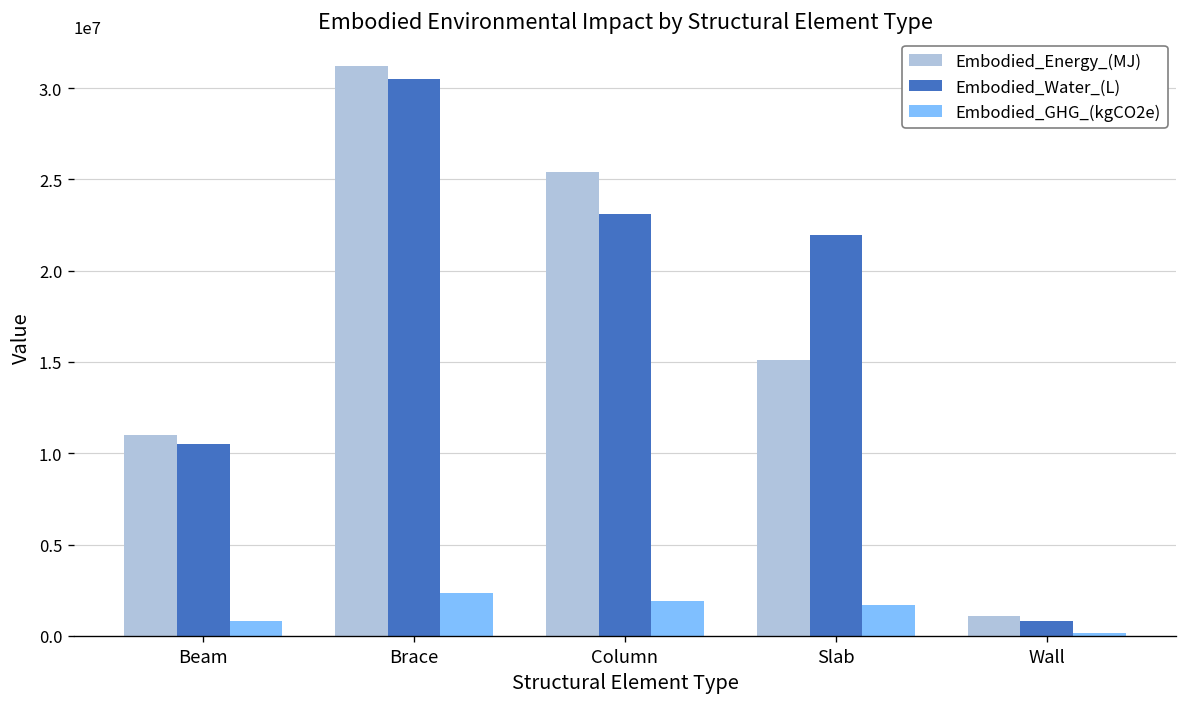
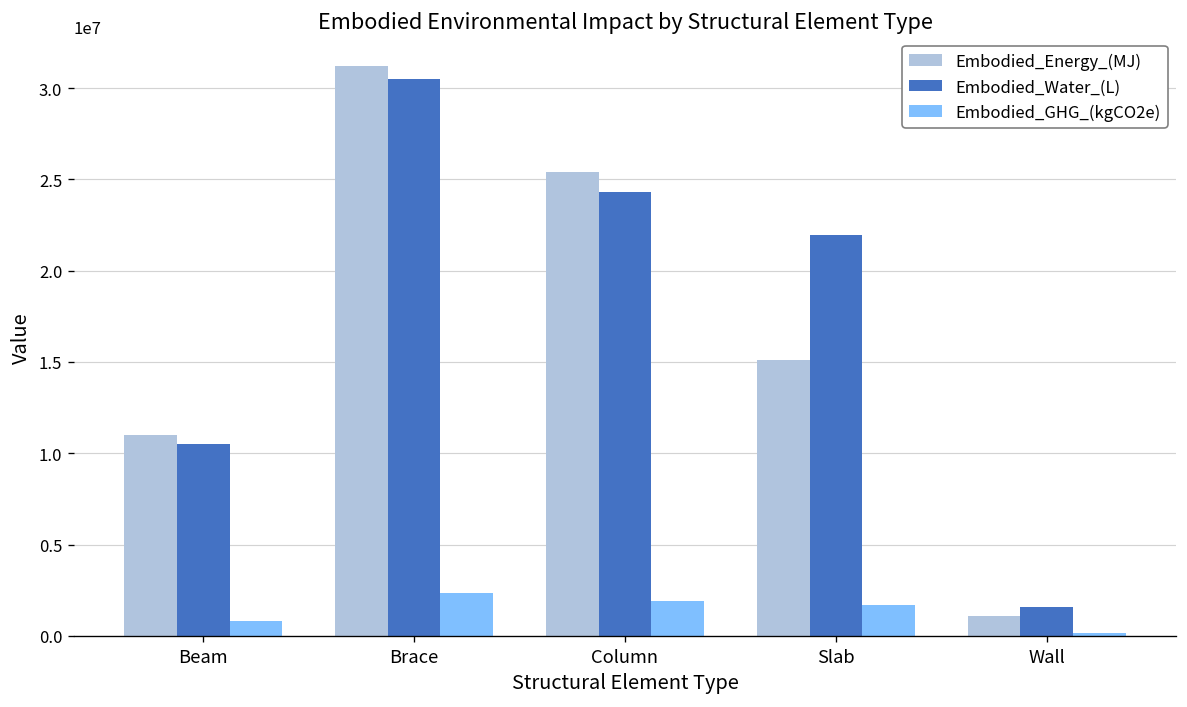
Embodied_Water_(L), Column: 23100000 -> 24300000
Embodied_Water_(L), Wall: 800000 -> 1600000
